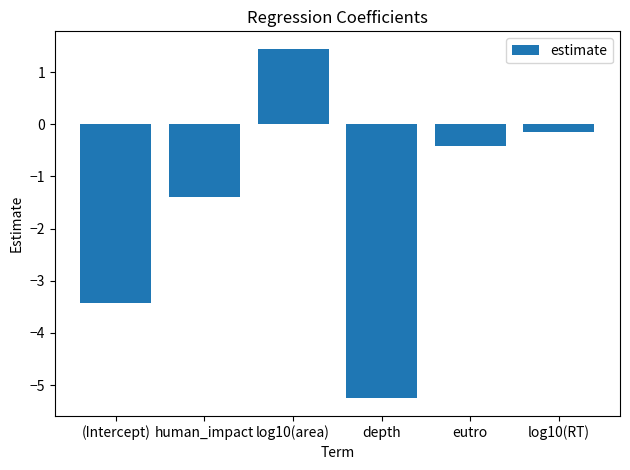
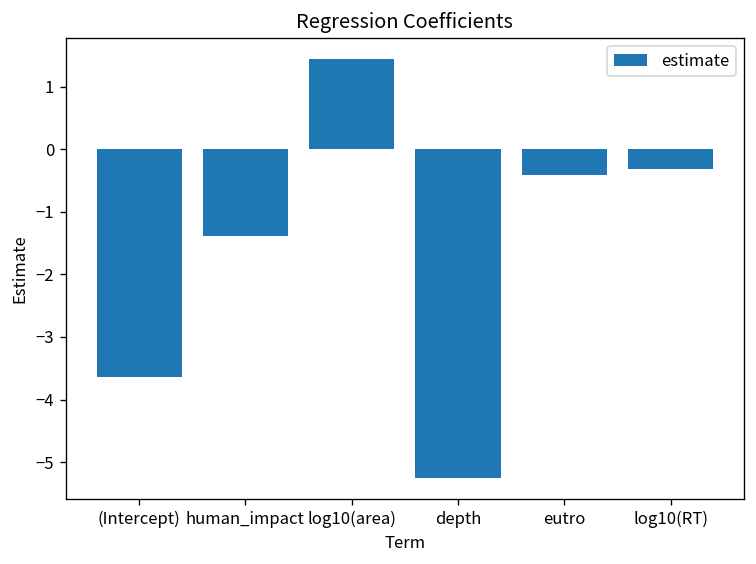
(Intercept): -3.4 -> -3.6
log10(RT): -0.1 -> -0.3
